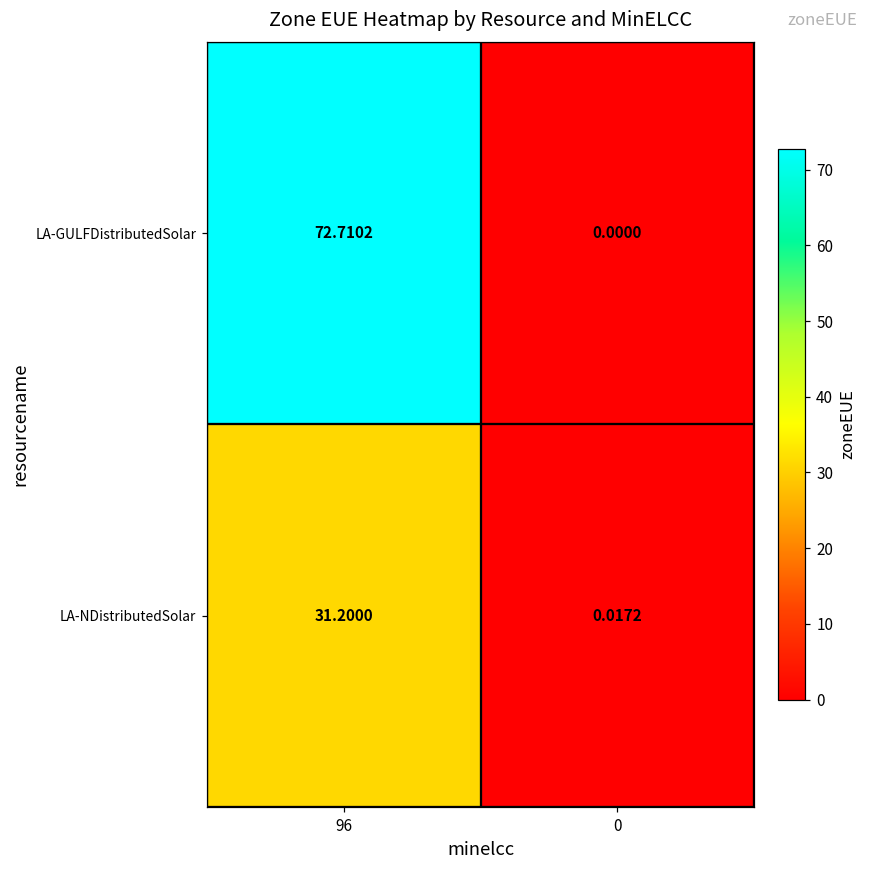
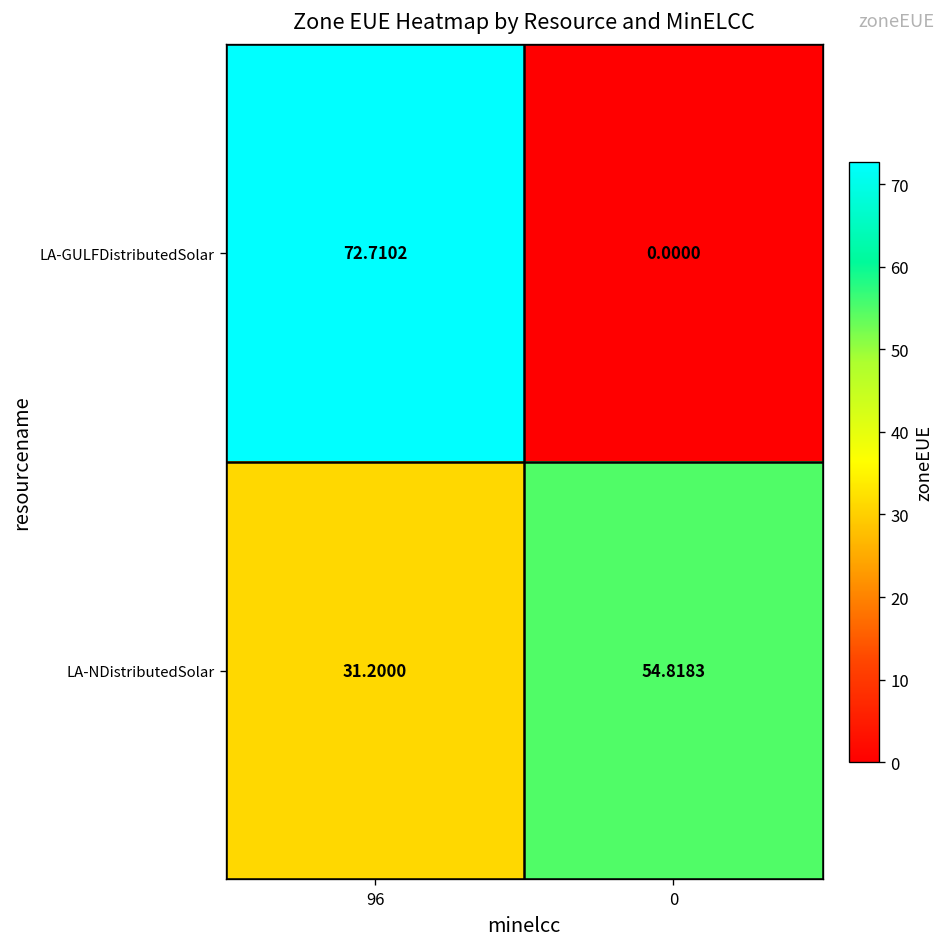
LA-NDistributedSolar, 0: 0.0172 -> 54.8183
